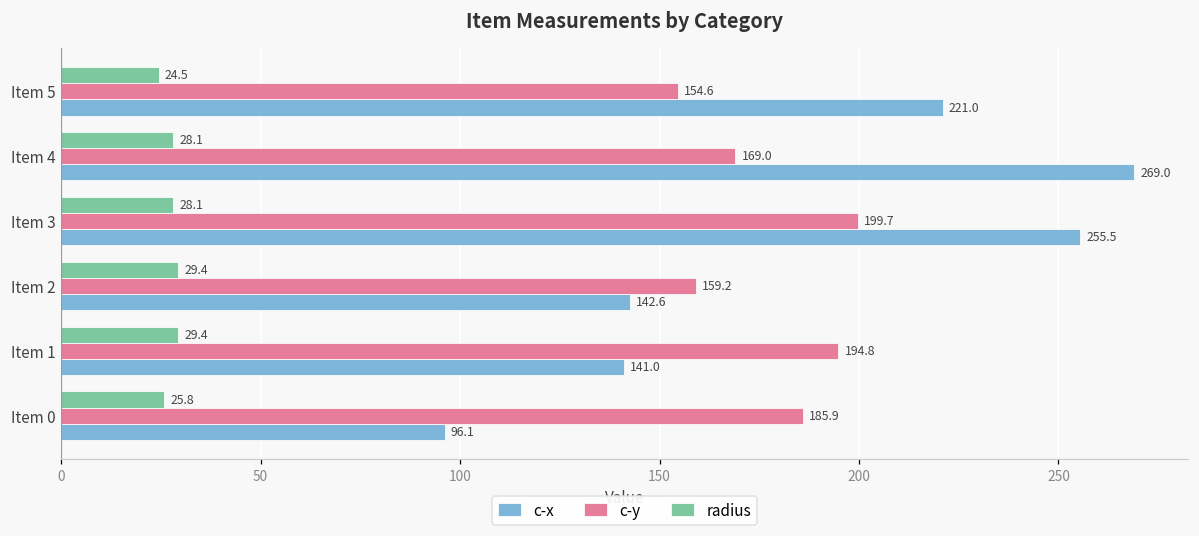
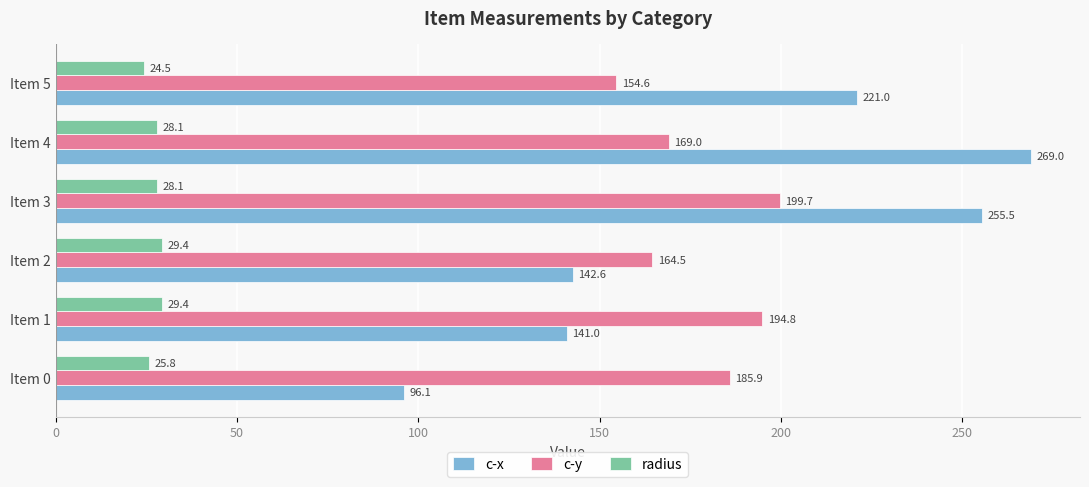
c-y, Item 2: 159.2 -> 164.5
